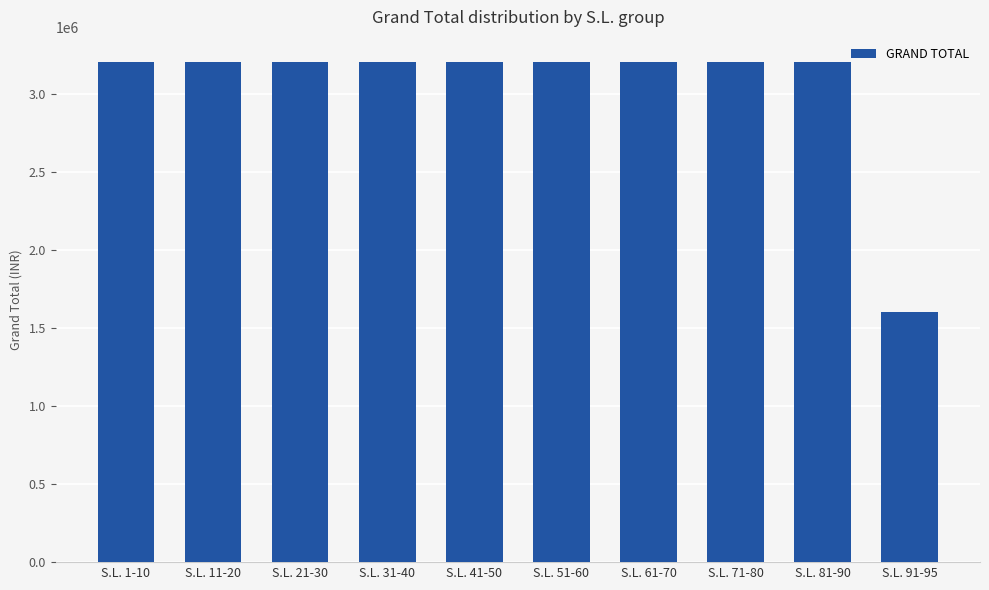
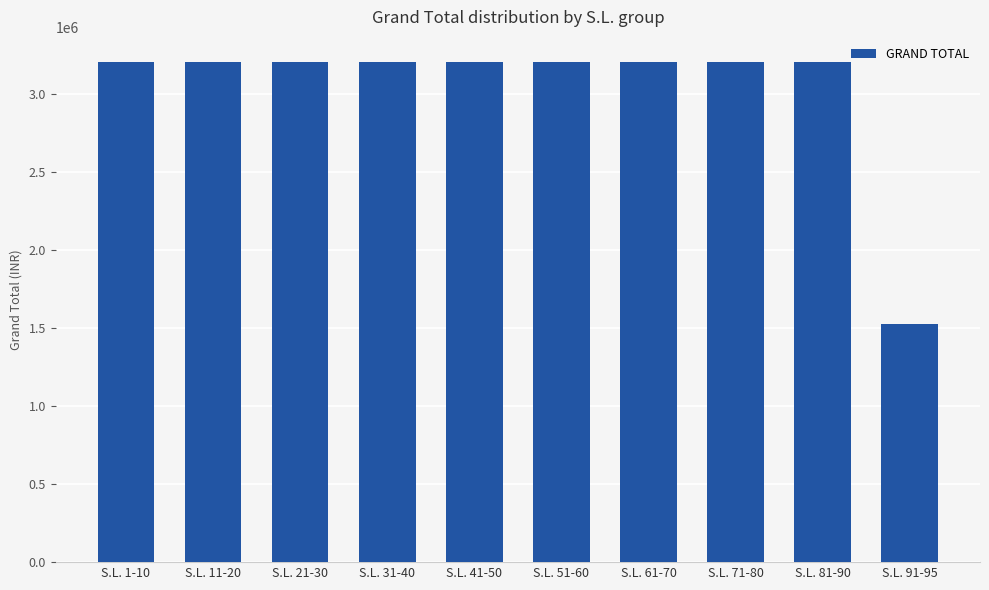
S.L. 91-95: 1600000 -> 1530000
